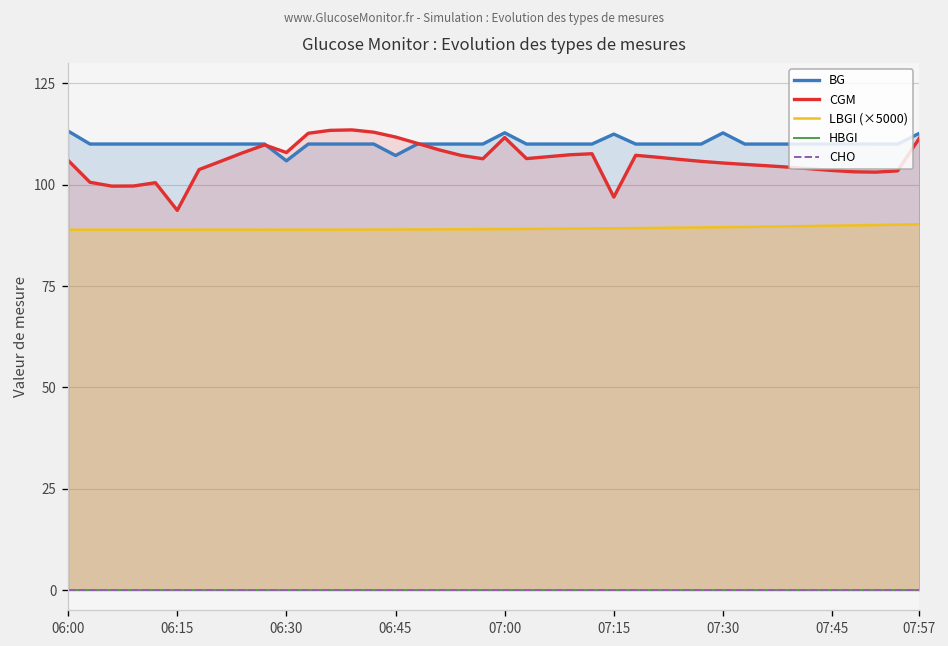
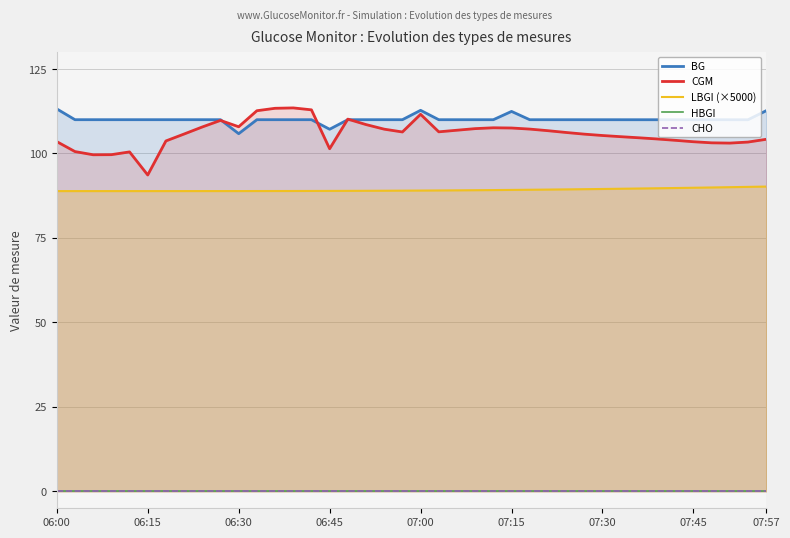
CGM, 06:00: 106 -> 104
CGM, 06:45: 112 -> 101
CGM, 07:15: 97 -> 108
BG, 07:30: 113 -> 110
CGM, 07:57: 111 -> 104
